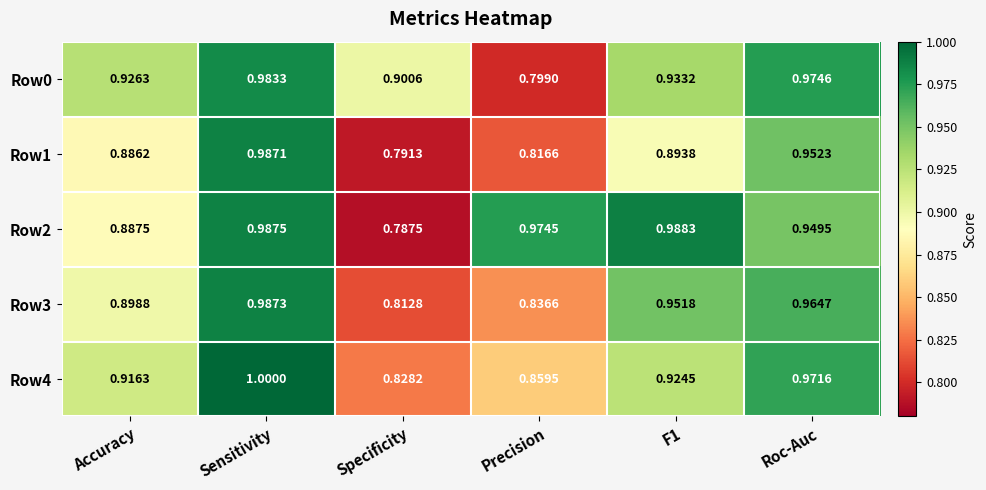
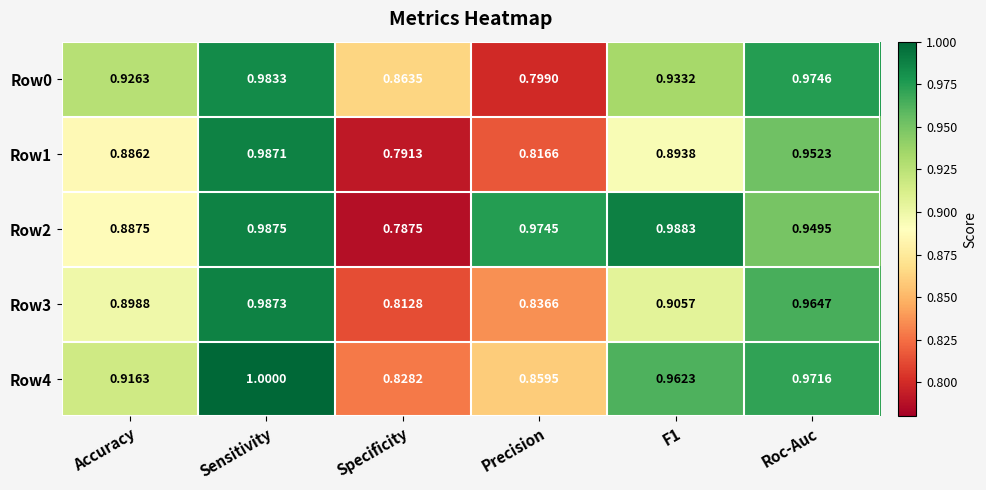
Row0, Specificity: 0.9006 -> 0.8635
Row3, F1: 0.9518 -> 0.9057
Row4, F1: 0.9245 -> 0.9623
